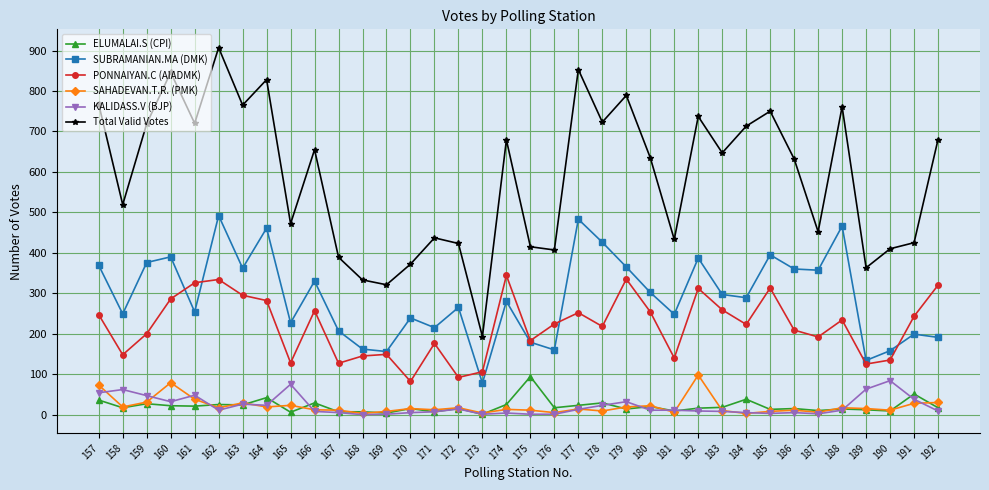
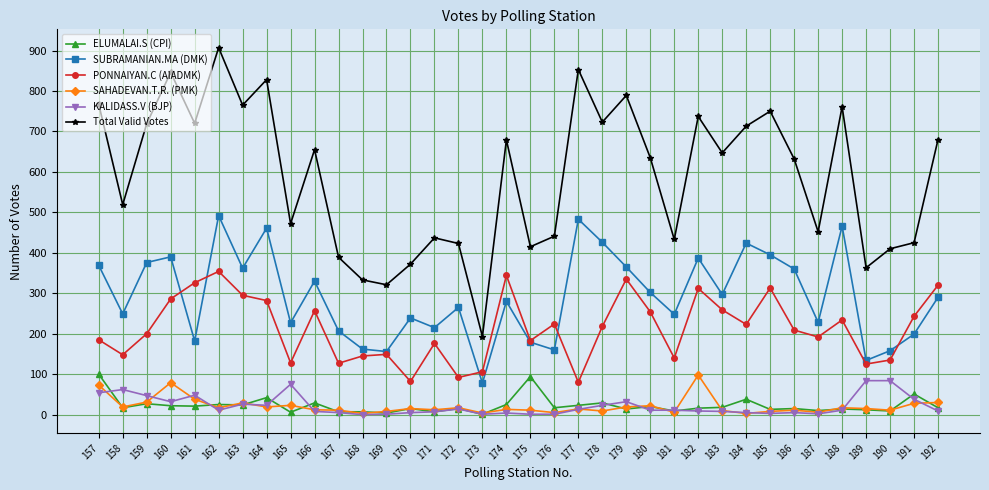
ELUMALAI.S (CPI), 157: 40 -> 100
PONNAIYAN.C (AIADMK), 157: 250 -> 190
SUBRAMANIAN.MA (DMK), 161: 250 -> 180
PONNAIYAN.C (AIADMK), 162: 330 -> 350
Total Valid Votes, 176: 410 -> 440
PONNAIYAN.C (AIADMK), 177: 250 -> 80
SUBRAMANIAN.MA (DMK), 184: 290 -> 420
SUBRAMANIAN.MA (DMK), 187: 360 -> 230
KALIDASS.V (BJP), 189: 60 -> 80
SUBRAMANIAN.MA (DMK), 192: 190 -> 290
